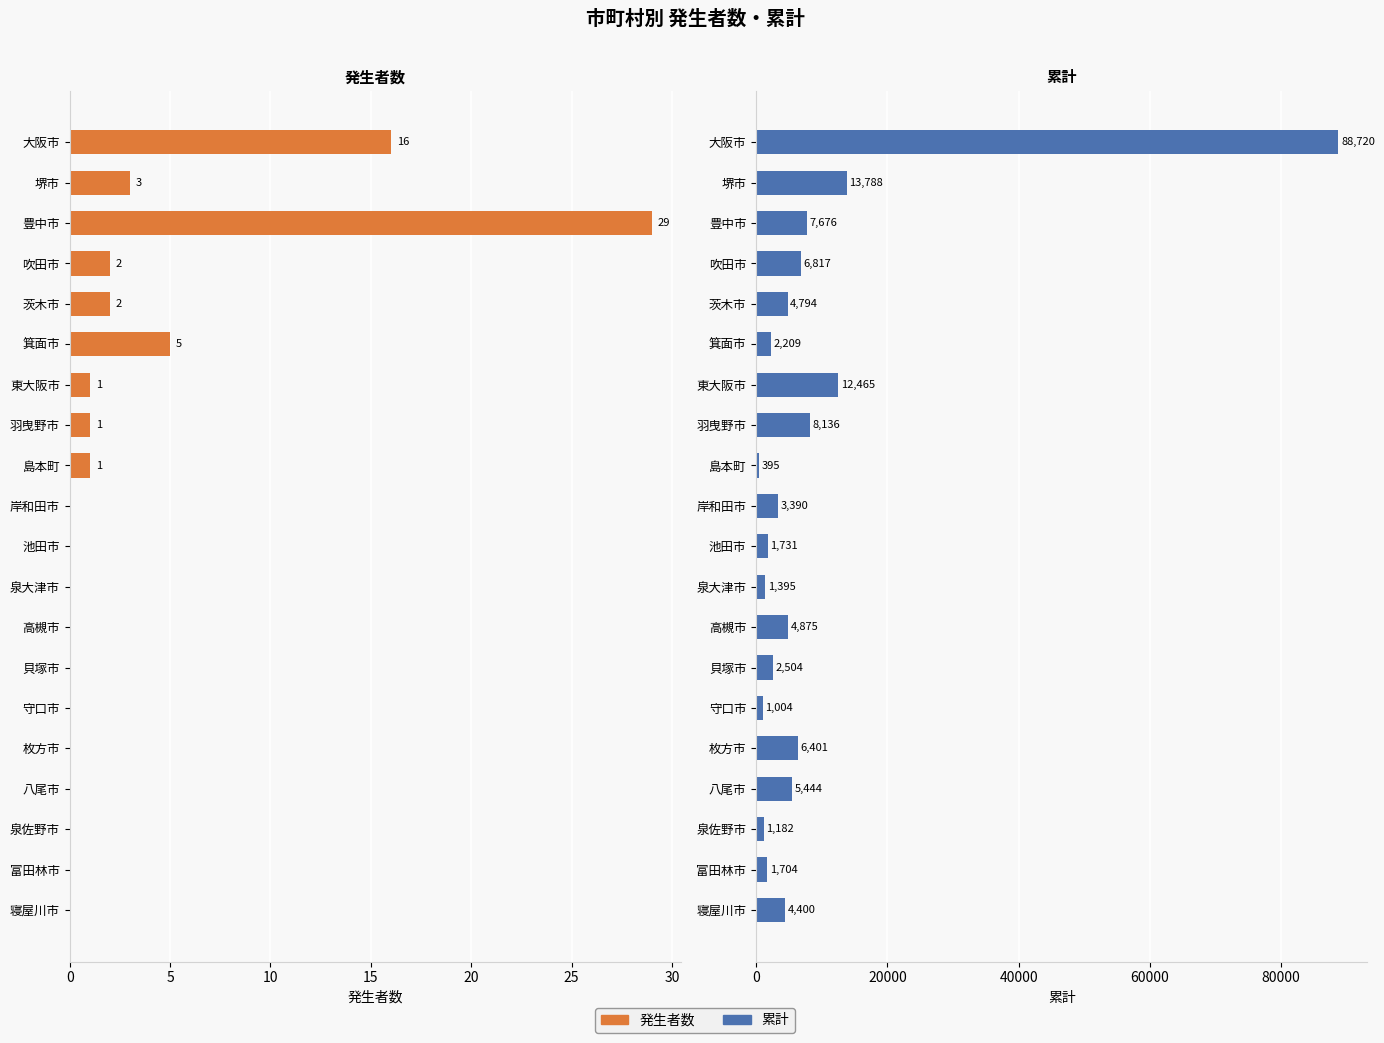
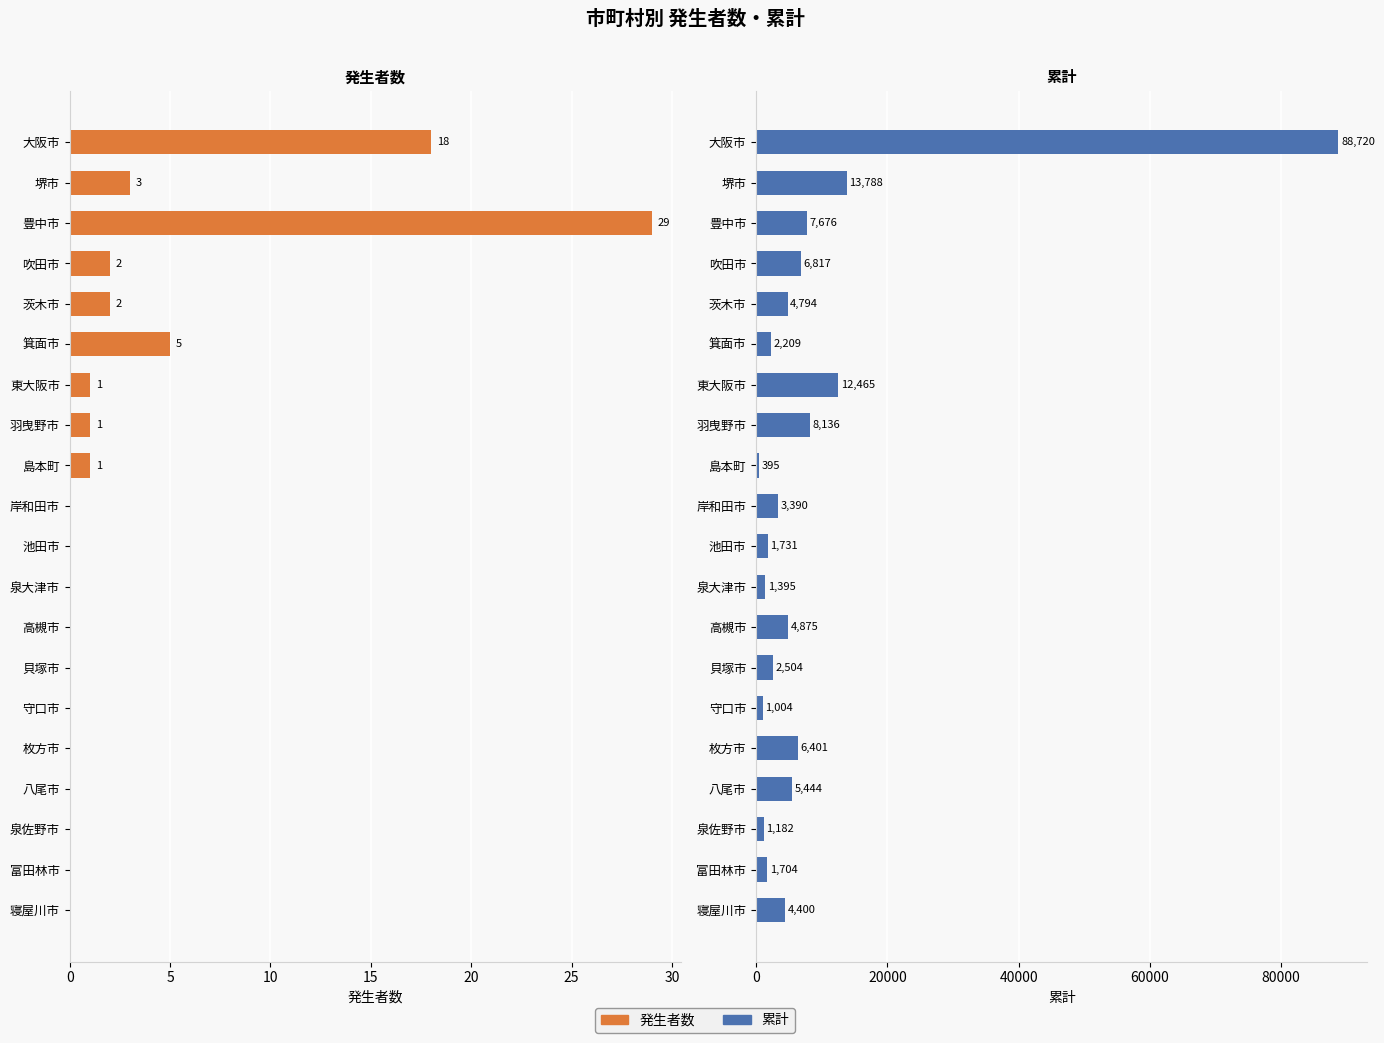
発生者数, 大阪市: 16 -> 18
